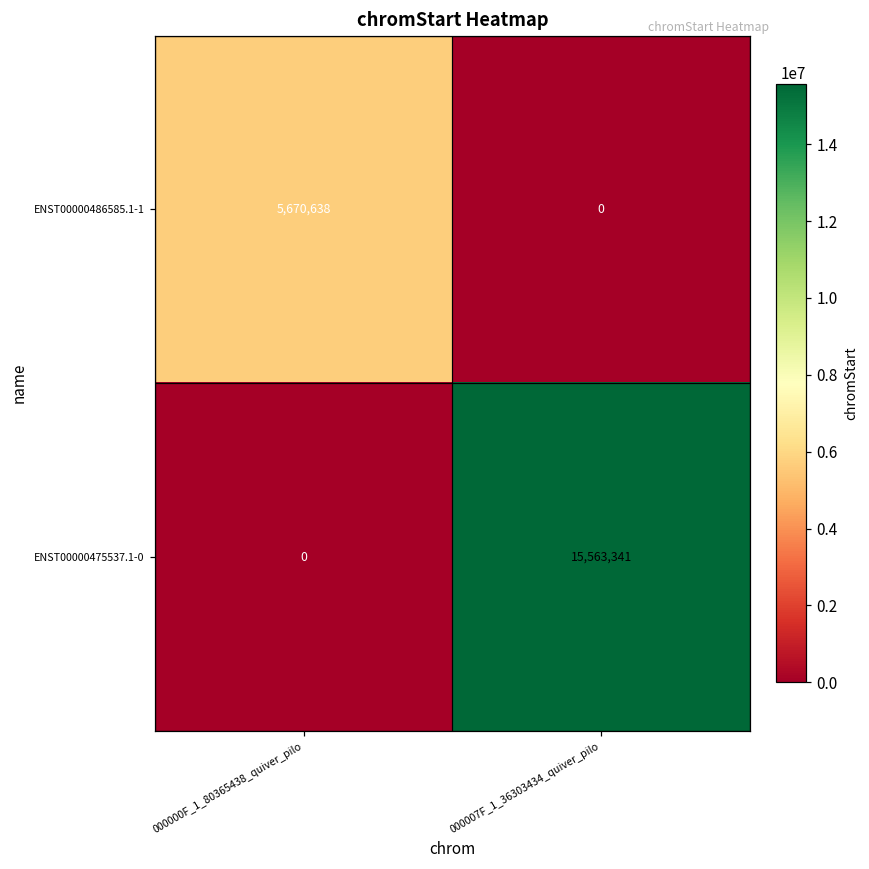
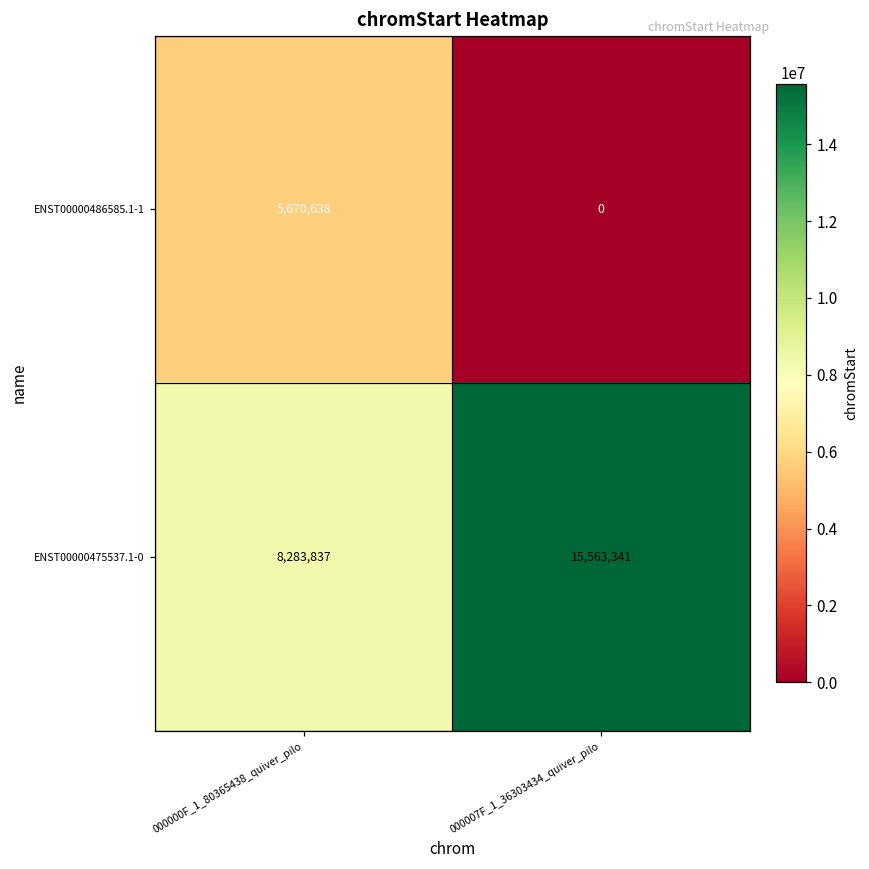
ENST00000475537.1-0, 000000F_1_80365438_quiver_pilo: 0 -> 8,283,837
